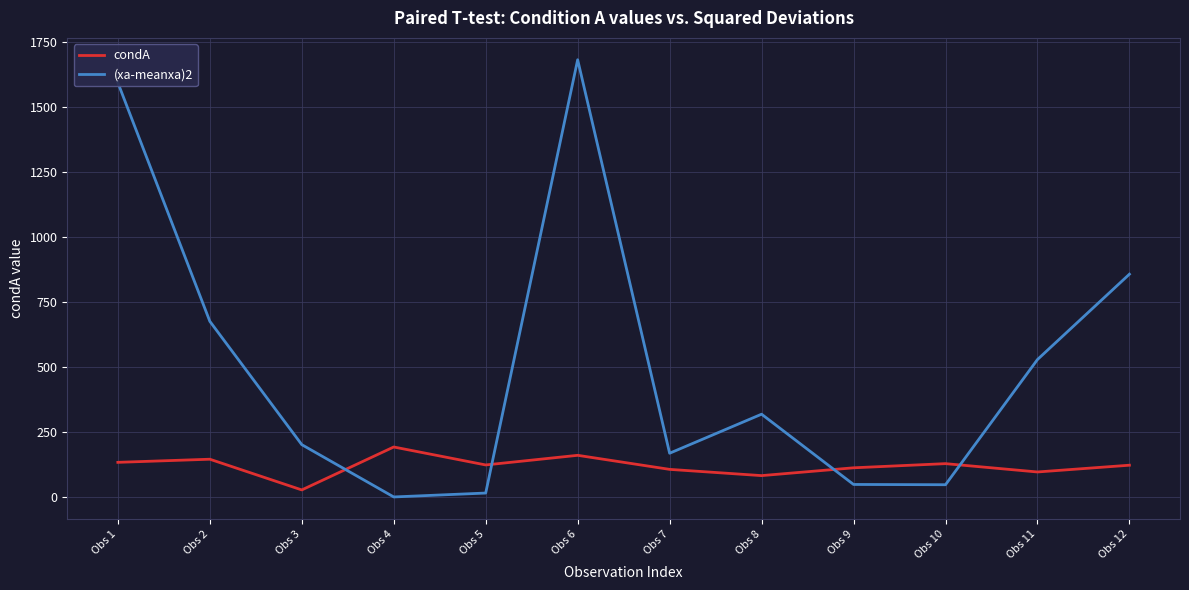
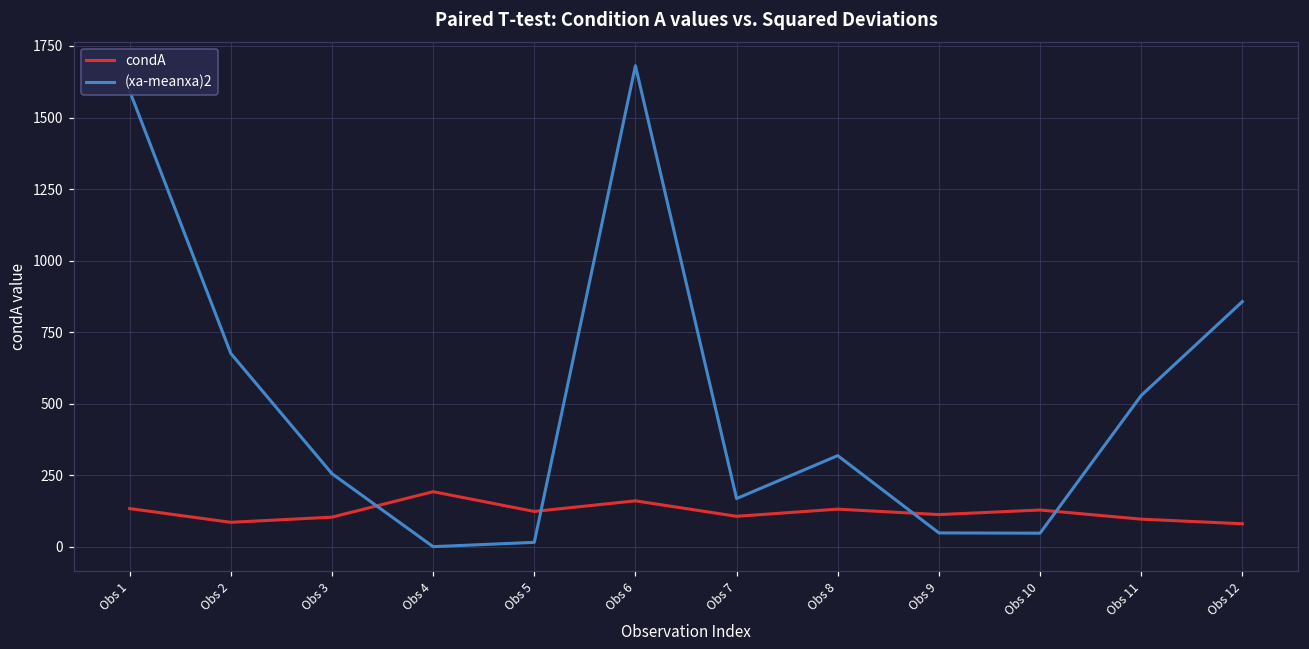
condA, Obs 2: 150 -> 90
condA, Obs 3: 30 -> 100
(xa-meanxa)2, Obs 3: 200 -> 260
condA, Obs 8: 80 -> 130
condA, Obs 12: 120 -> 80
